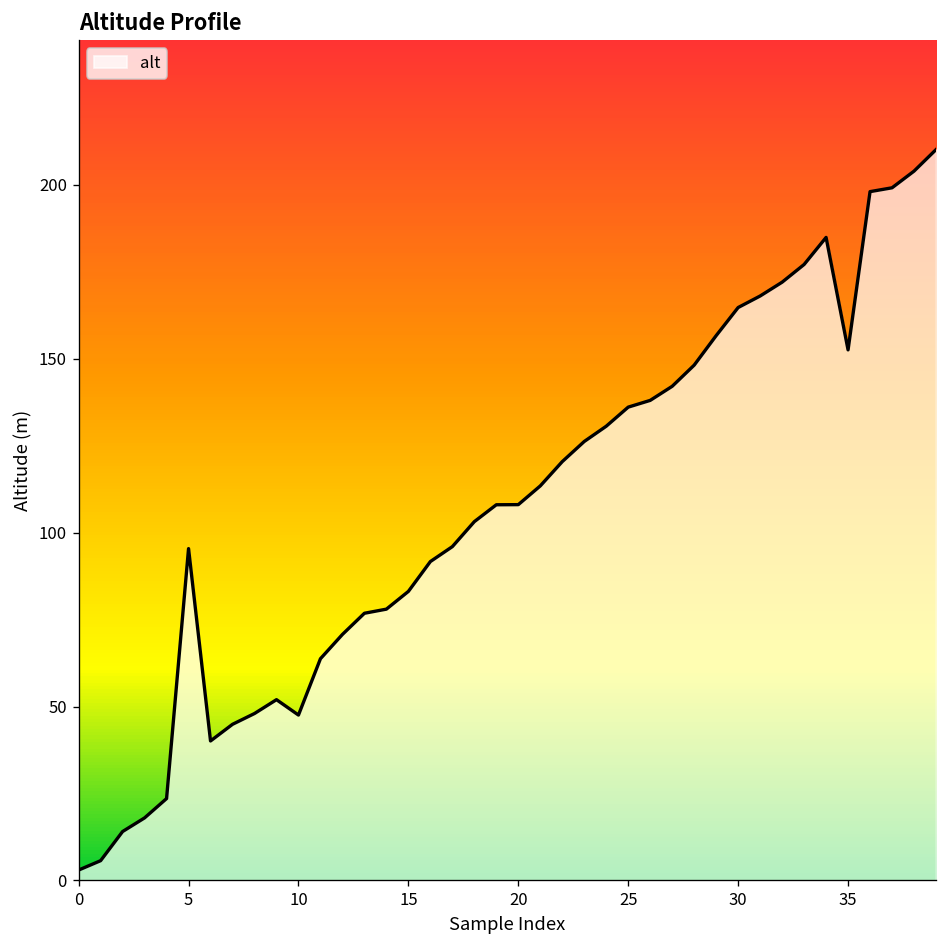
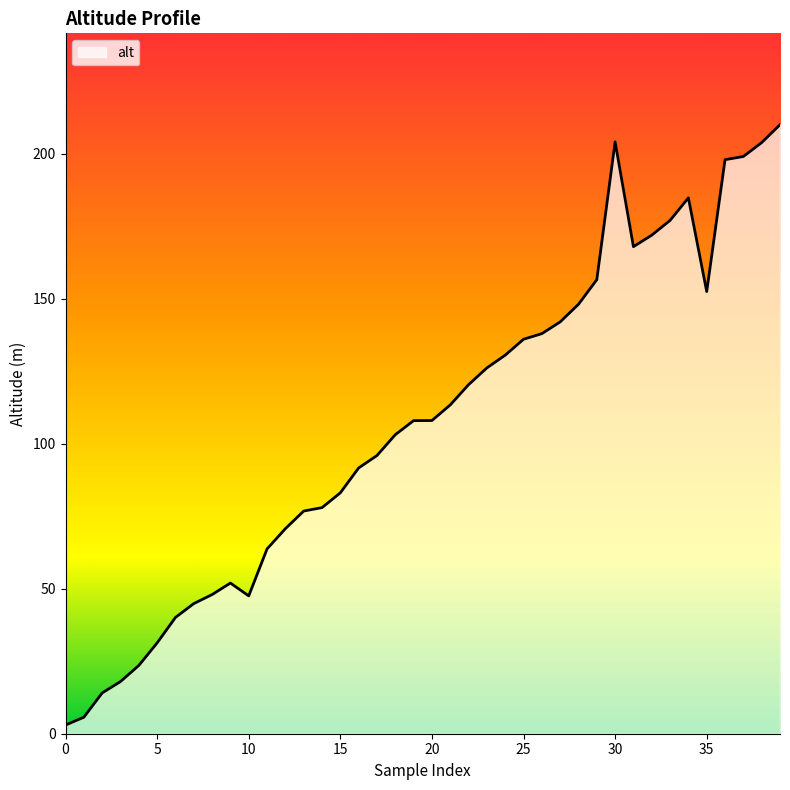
5: 95 -> 31
30: 165 -> 204
